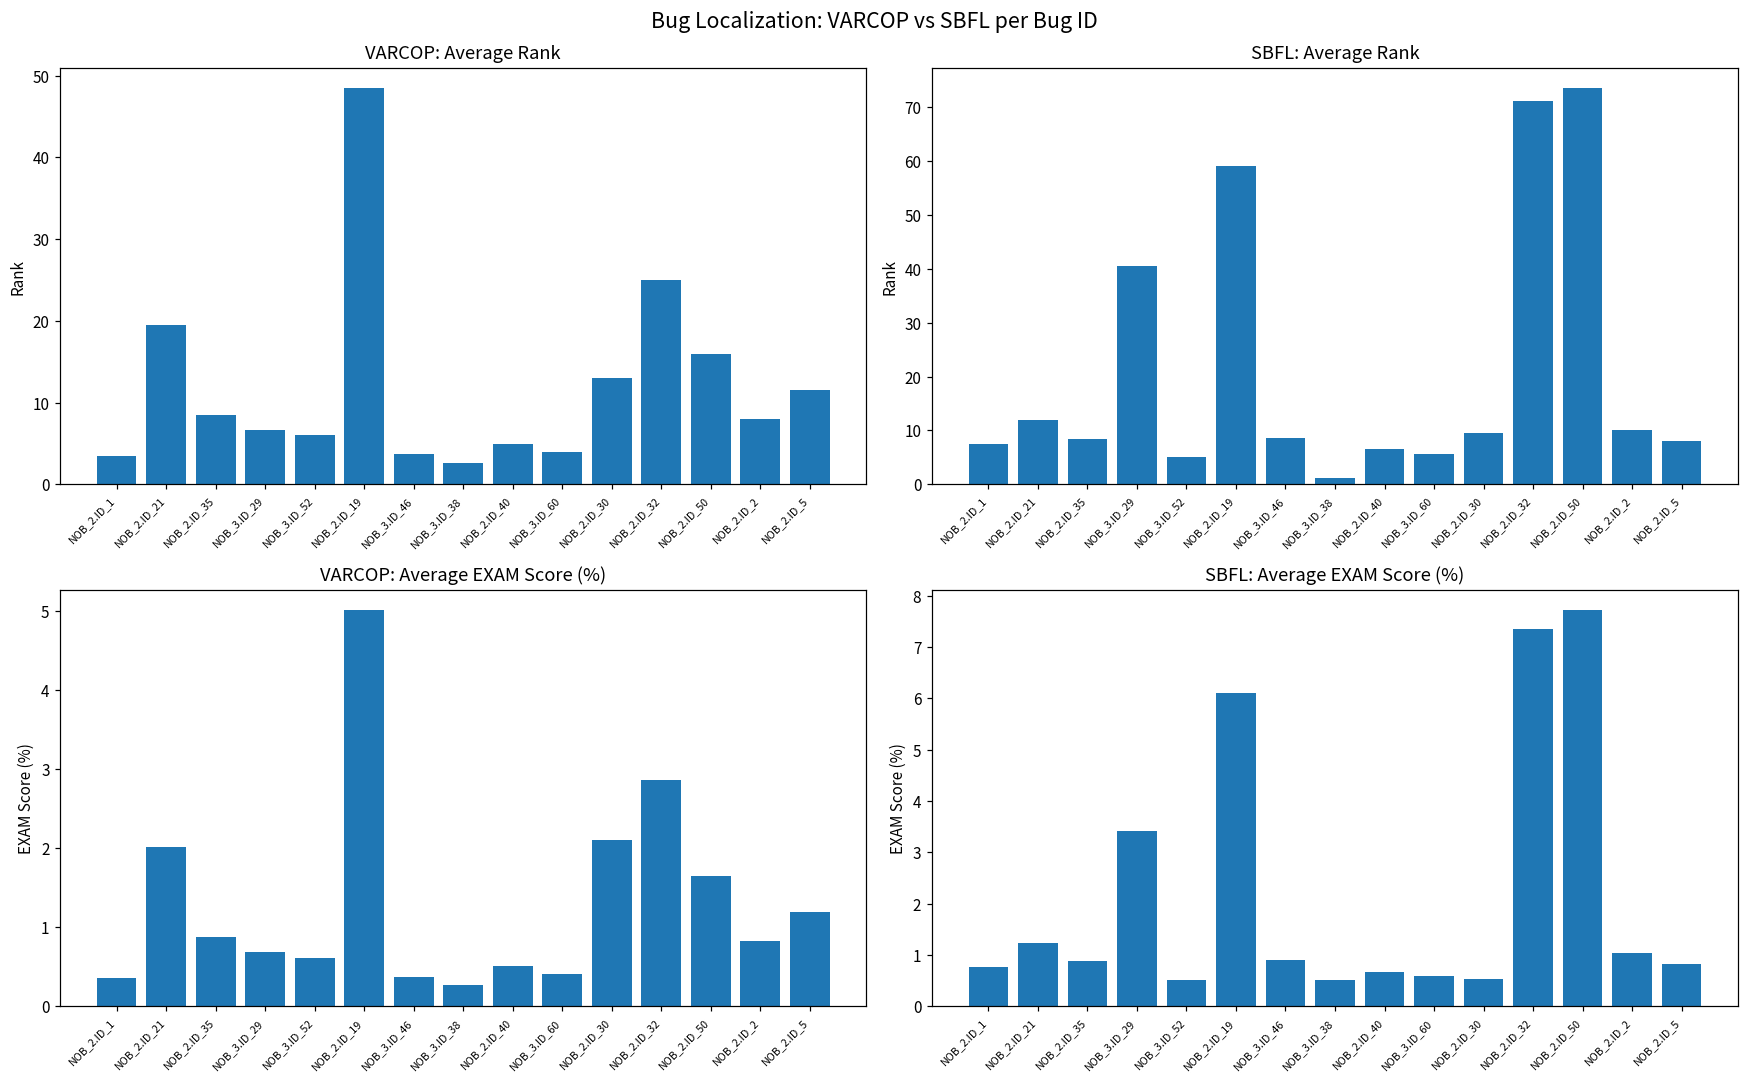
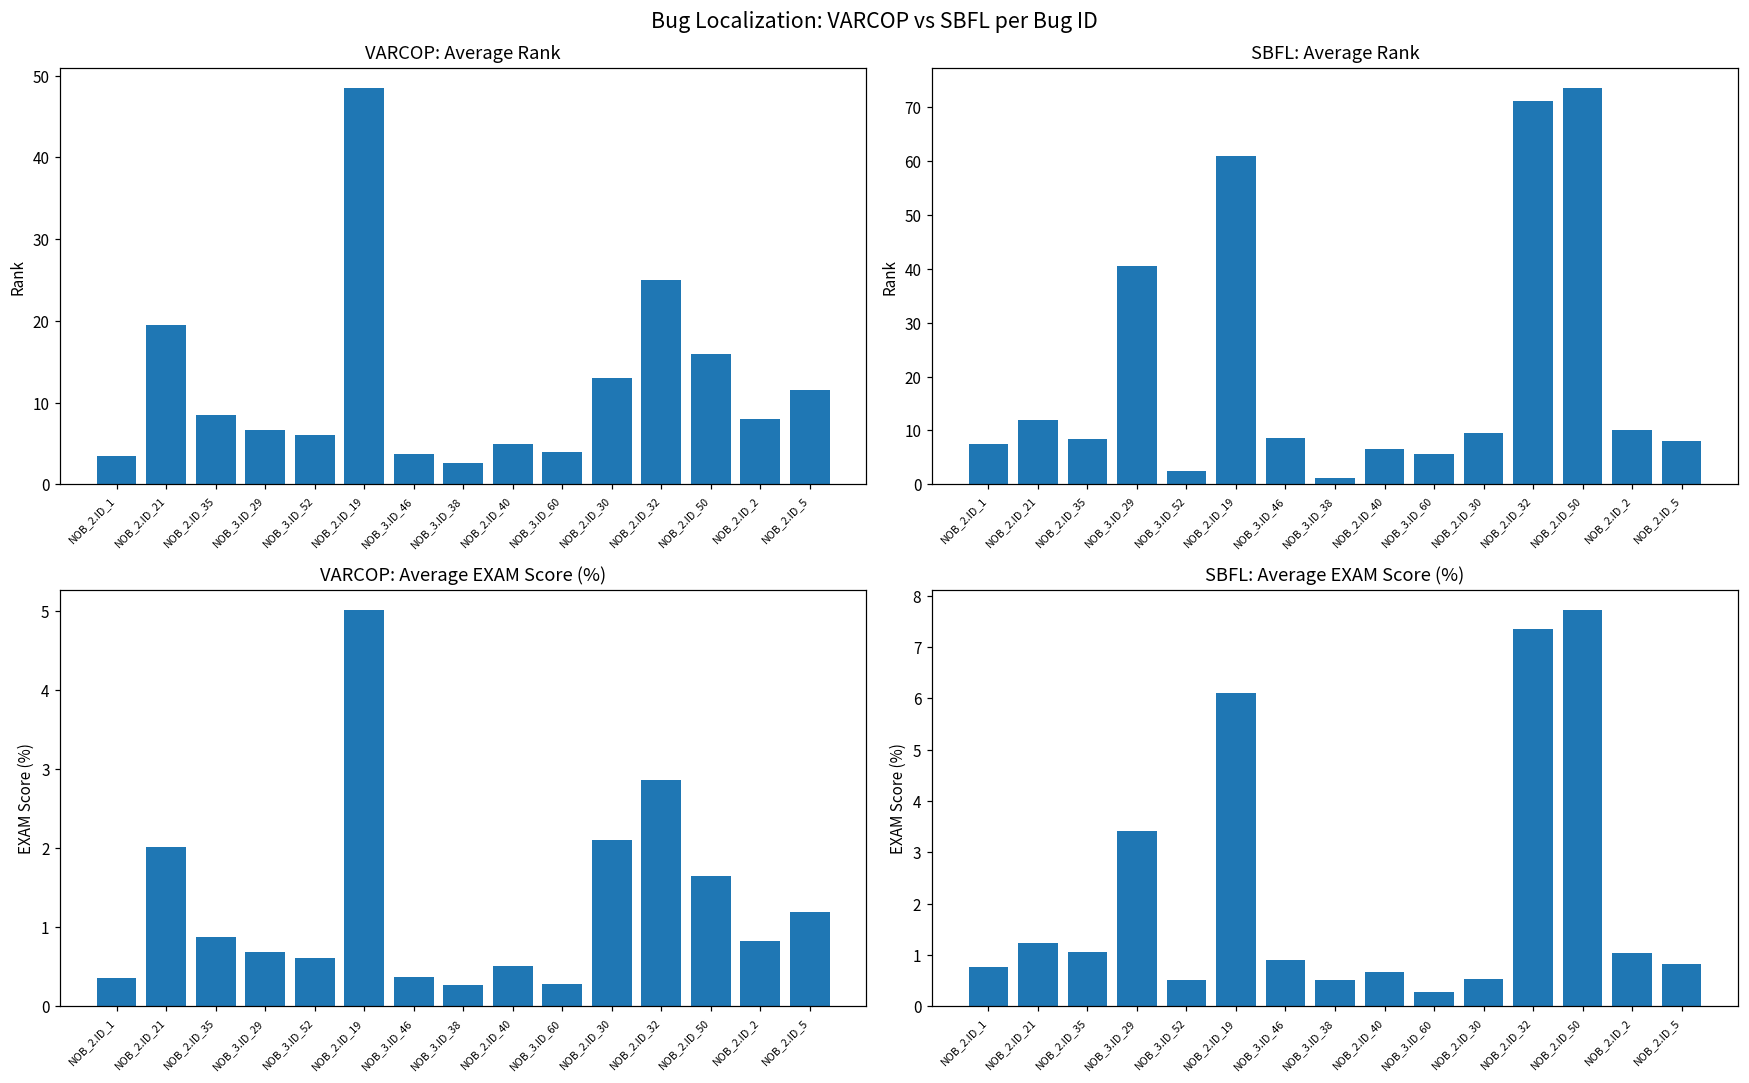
SBFL: Average Rank, NOB_3.ID_52: 5 -> 3
SBFL: Average Rank, NOB_2.ID_19: 59 -> 61
VARCOP: Average EXAM Score (%), NOB_3.ID_60: 0.4 -> 0.3
SBFL: Average EXAM Score (%), NOB_2.ID_35: 0.9 -> 1.1
SBFL: Average EXAM Score (%), NOB_3.ID_60: 0.6 -> 0.3
